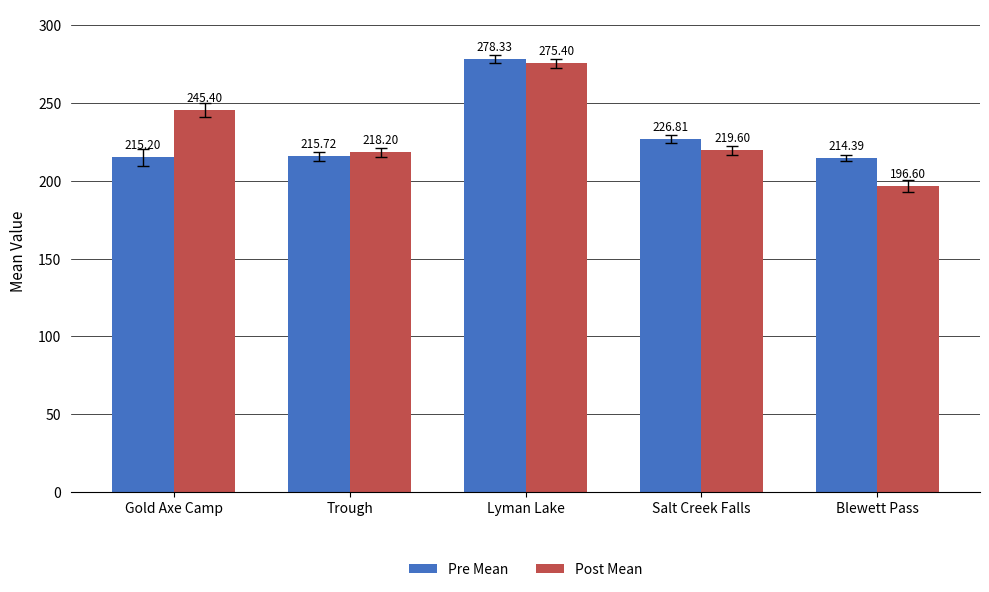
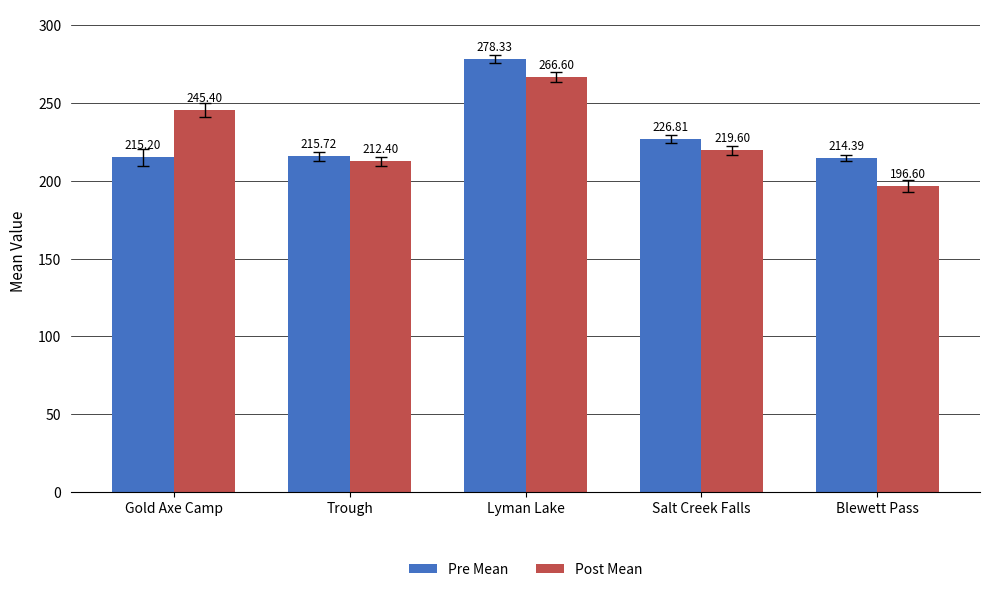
Post Mean, Trough: 218.20 -> 212.40
Post Mean, Lyman Lake: 275.40 -> 266.60
